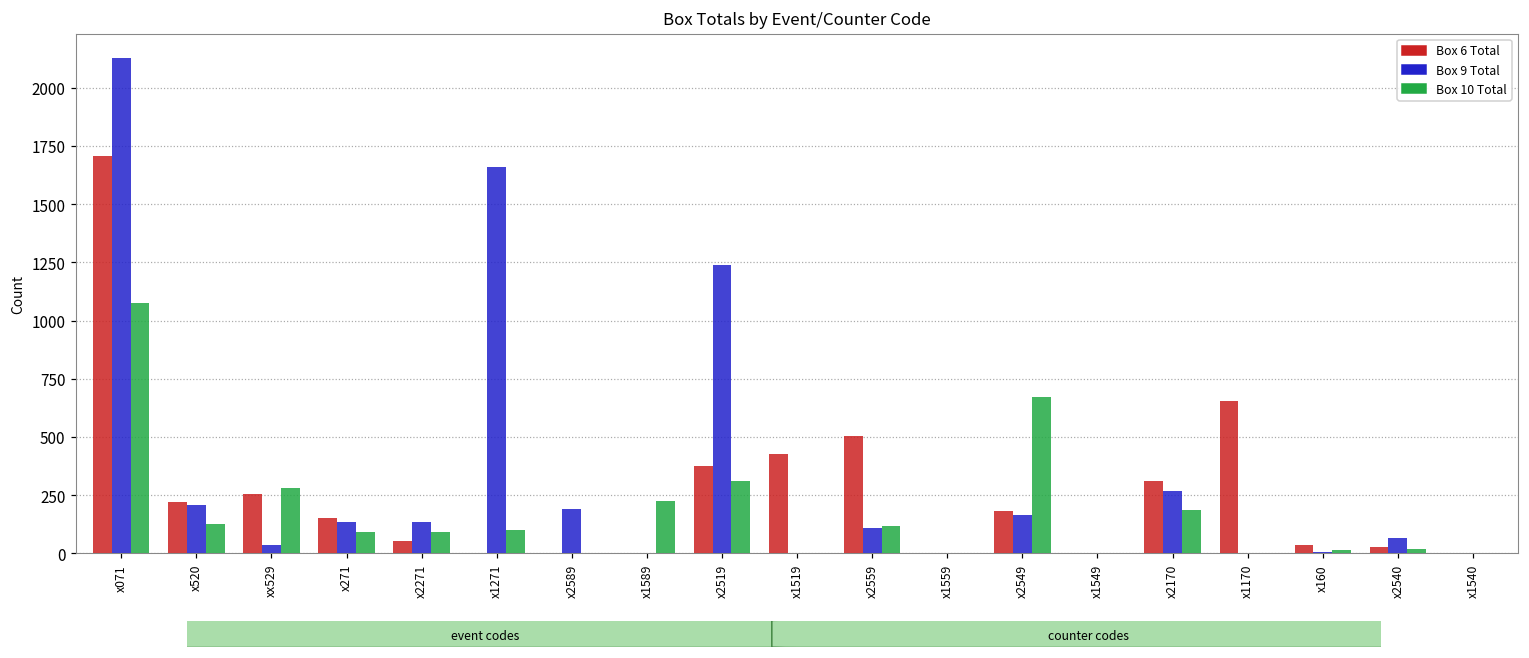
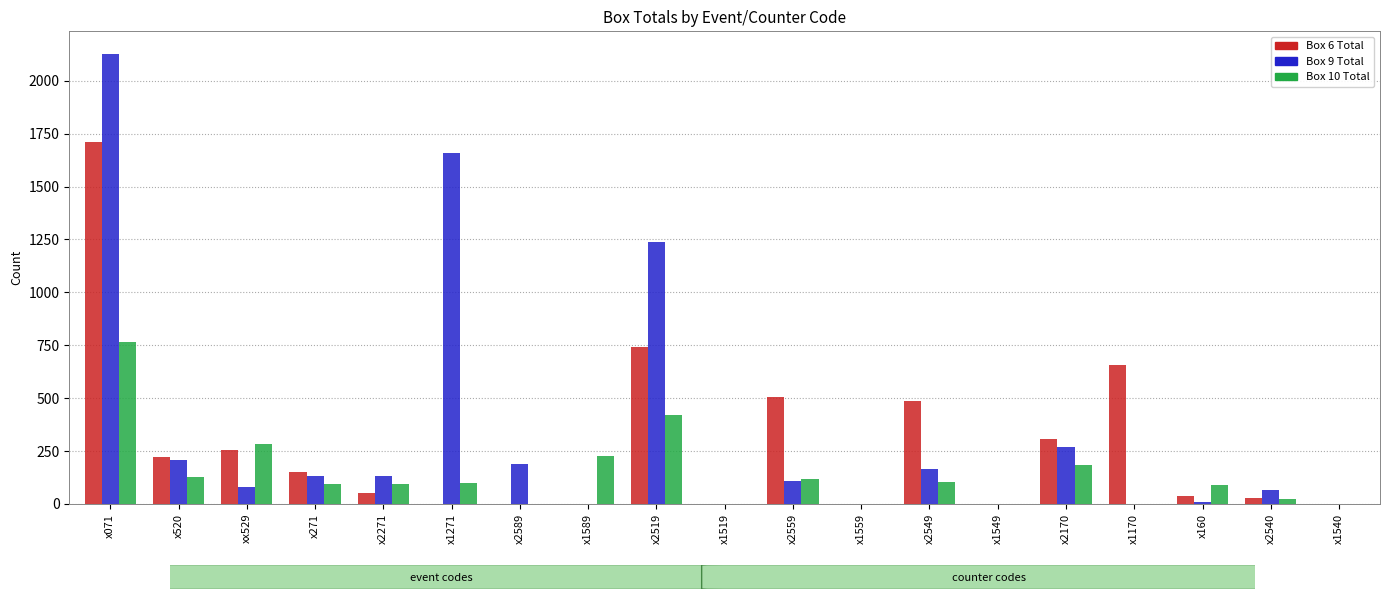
Box 10 Total, x071: 1070 -> 760
Box 9 Total, xx529: 40 -> 80
Box 6 Total, x2519: 370 -> 740
Box 10 Total, x2519: 310 -> 420
Box 6 Total, x1519: 430 -> 0
Box 6 Total, x2549: 180 -> 490
Box 10 Total, x2549: 670 -> 100
Box 10 Total, x160: 20 -> 90
